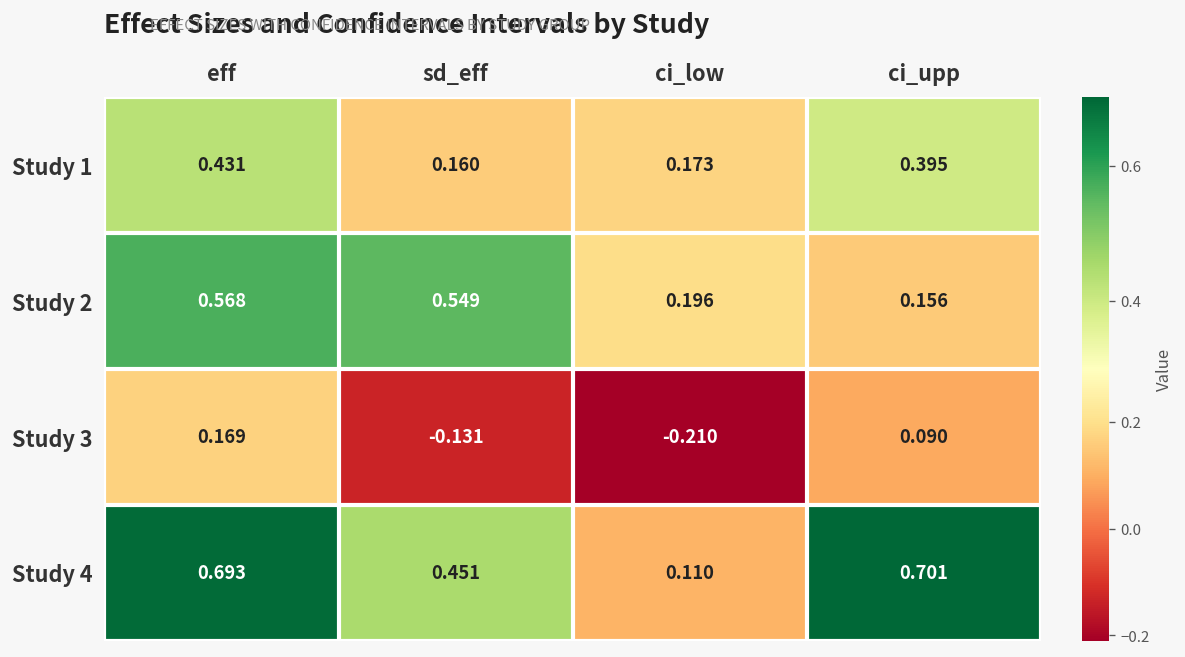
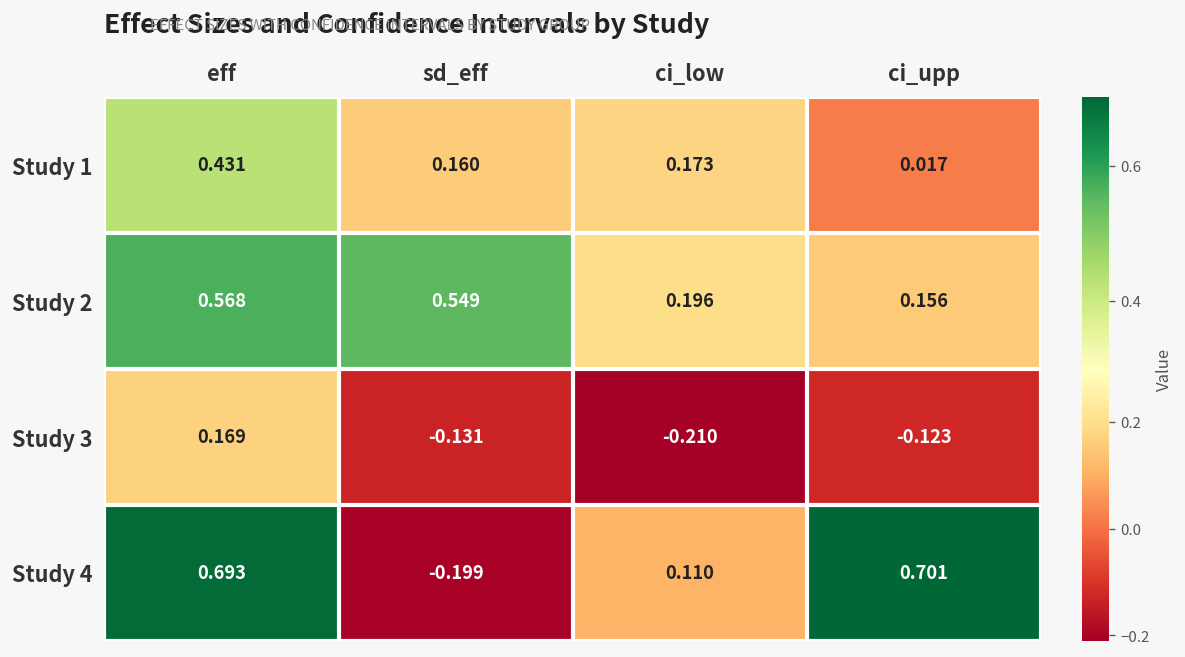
Study 1, ci_upp: 0.395 -> 0.017
Study 3, ci_upp: 0.090 -> -0.123
Study 4, sd_eff: 0.451 -> -0.199
